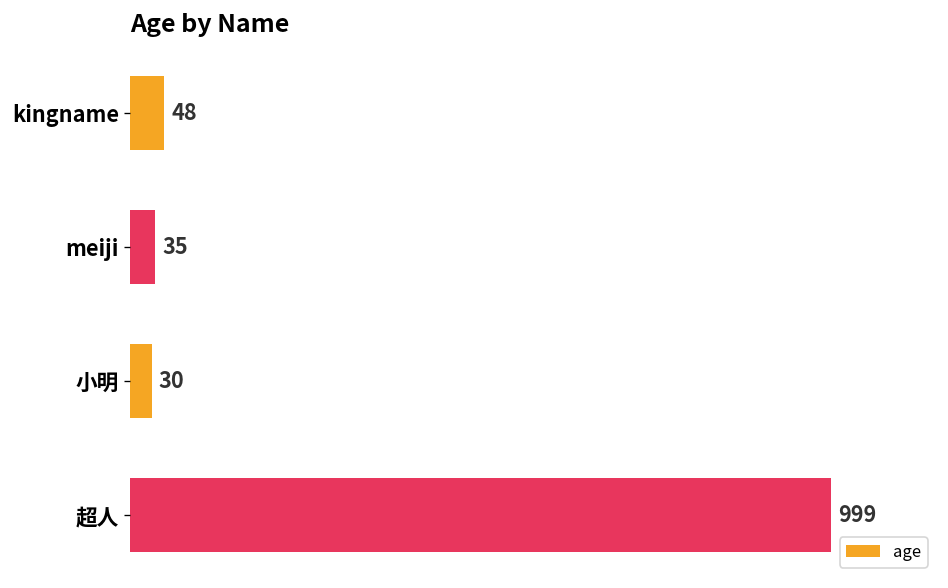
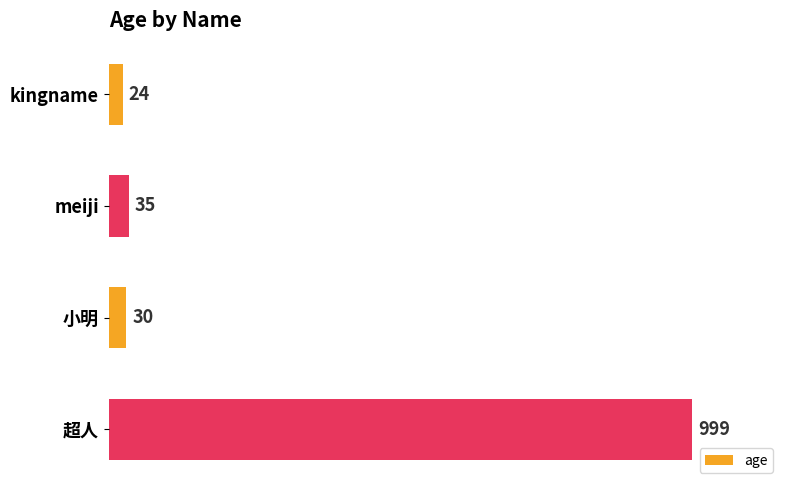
kingname: 48 -> 24
